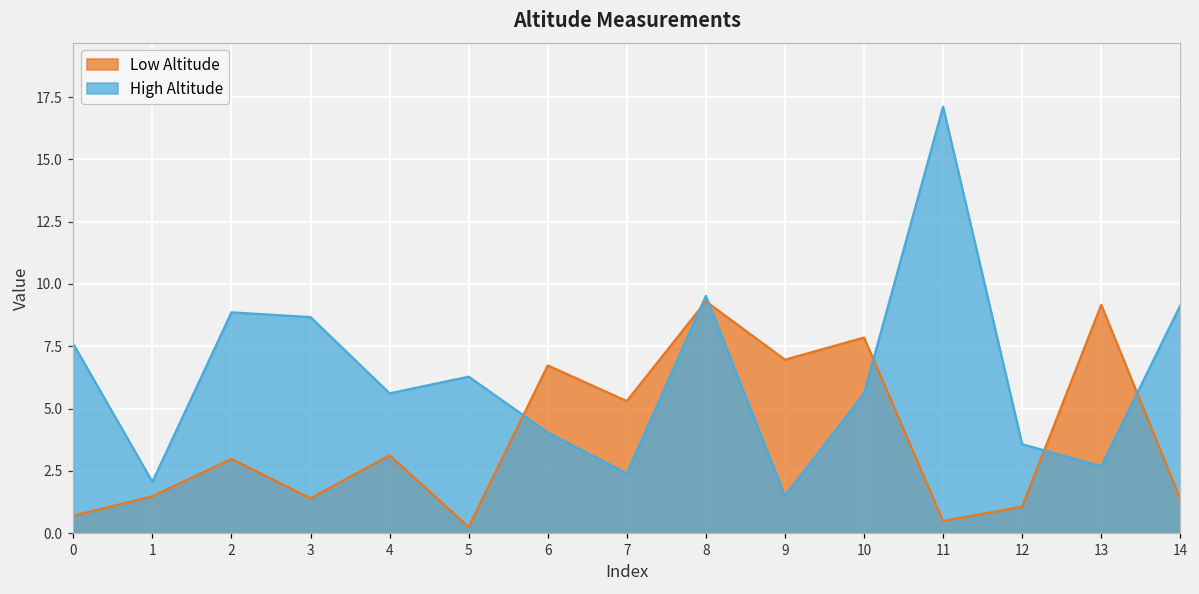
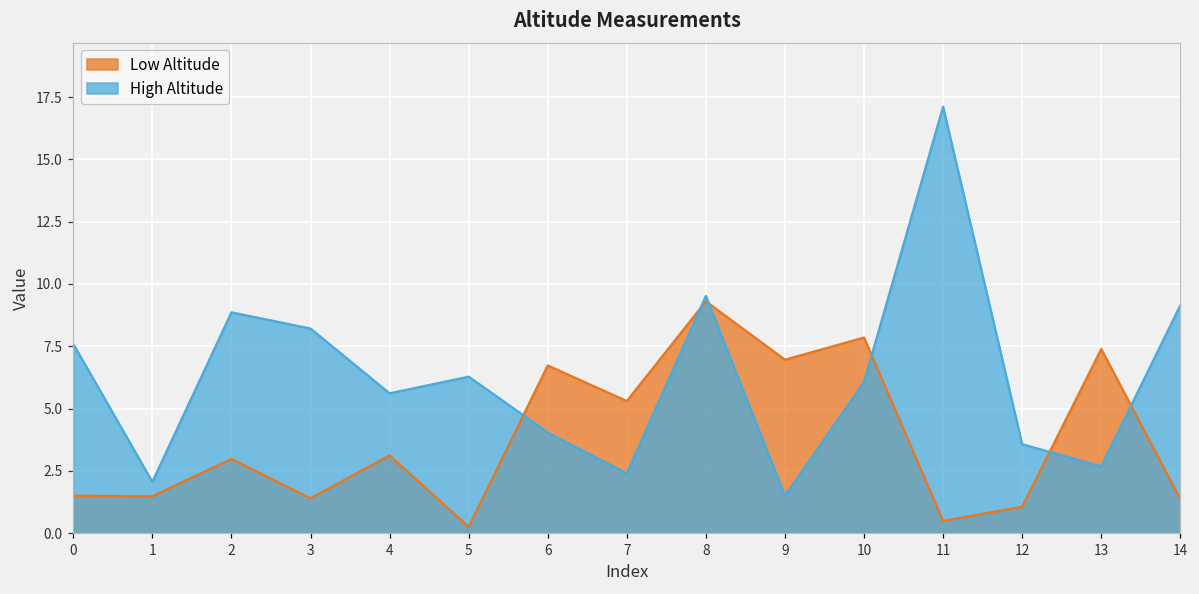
Low Altitude, 0: 0.7 -> 1.5
High Altitude, 3: 8.7 -> 8.2
High Altitude, 10: 5.6 -> 6.1
Low Altitude, 13: 9.2 -> 7.4
